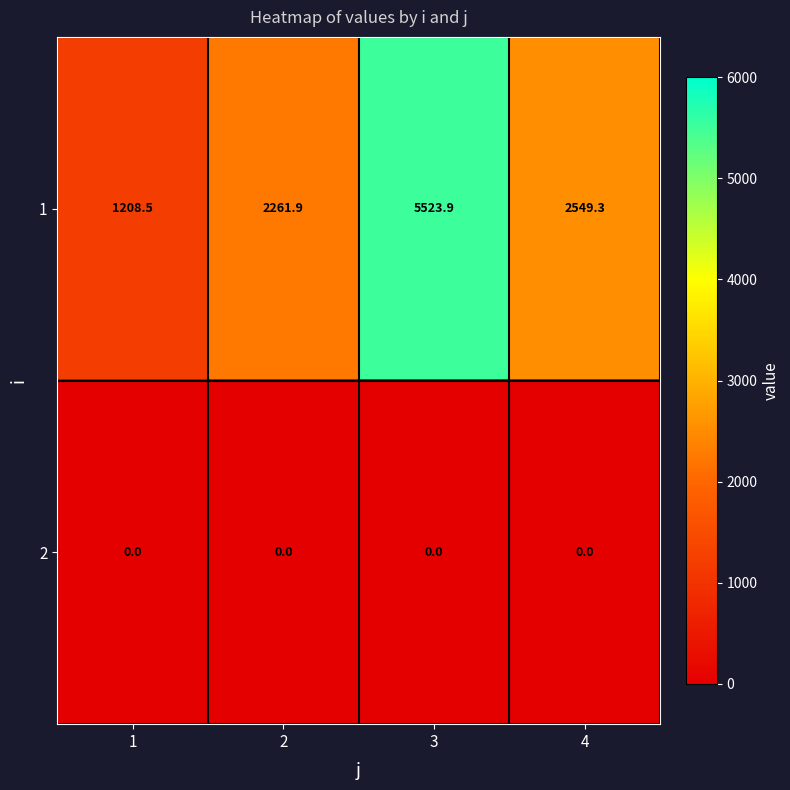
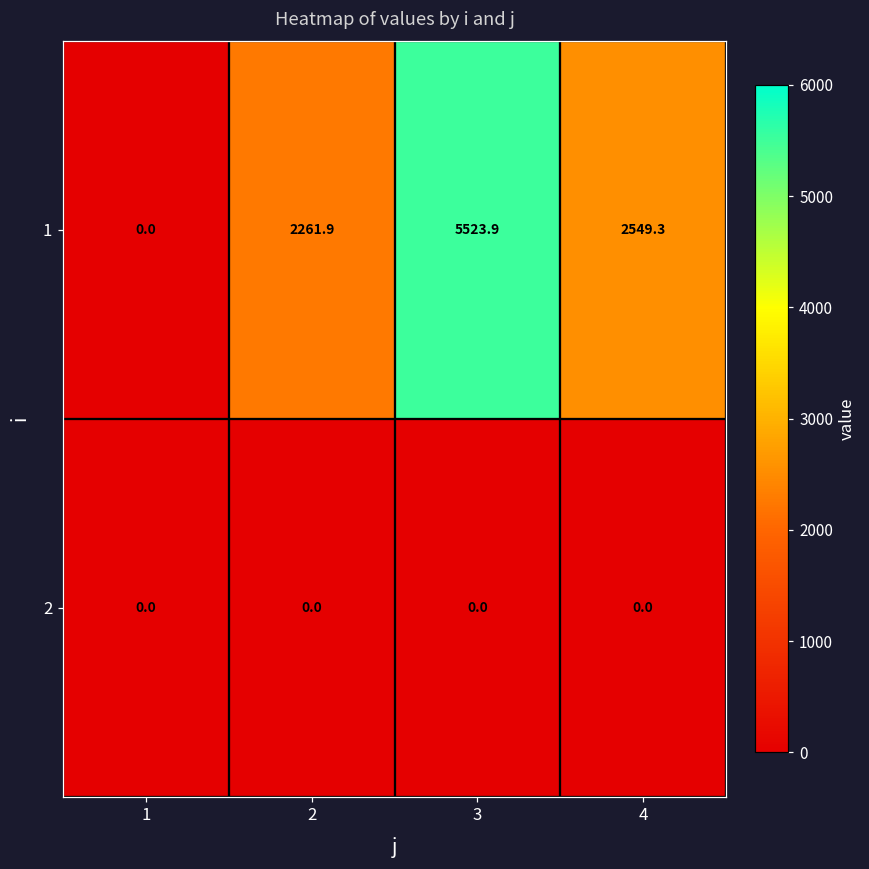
1, 1: 1208.5 -> 0.0
